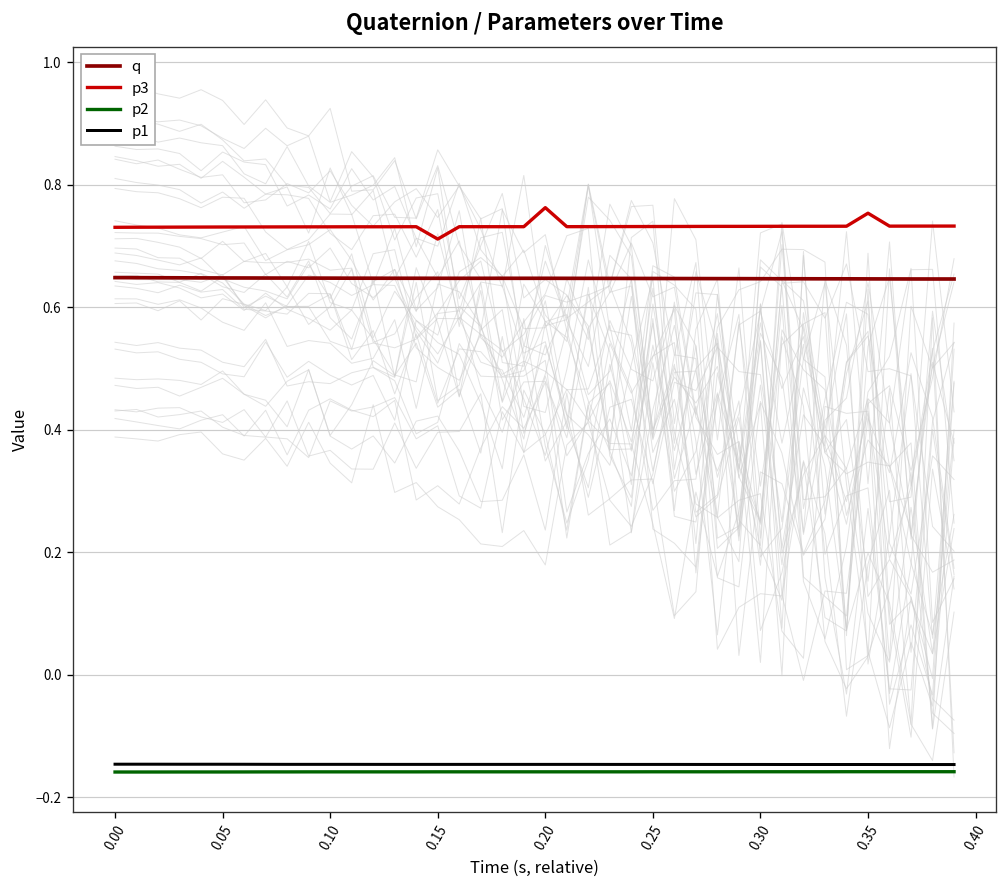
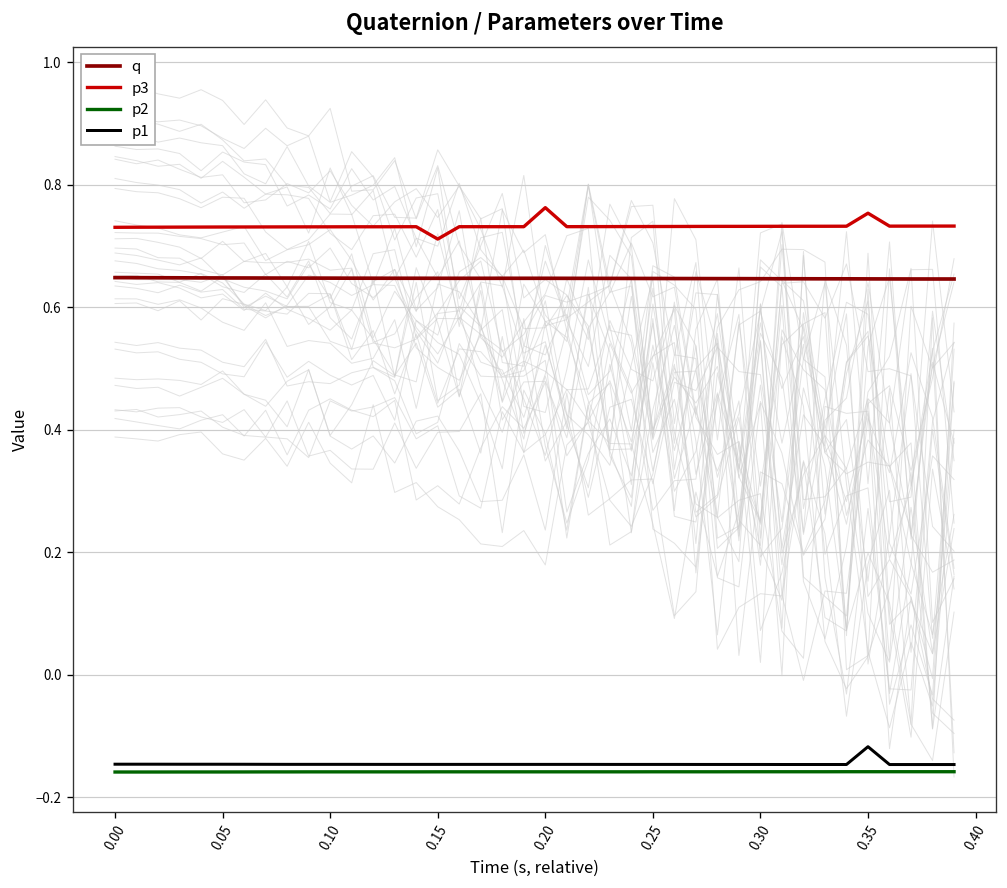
p1, 0.35: -0.15 -> -0.12
